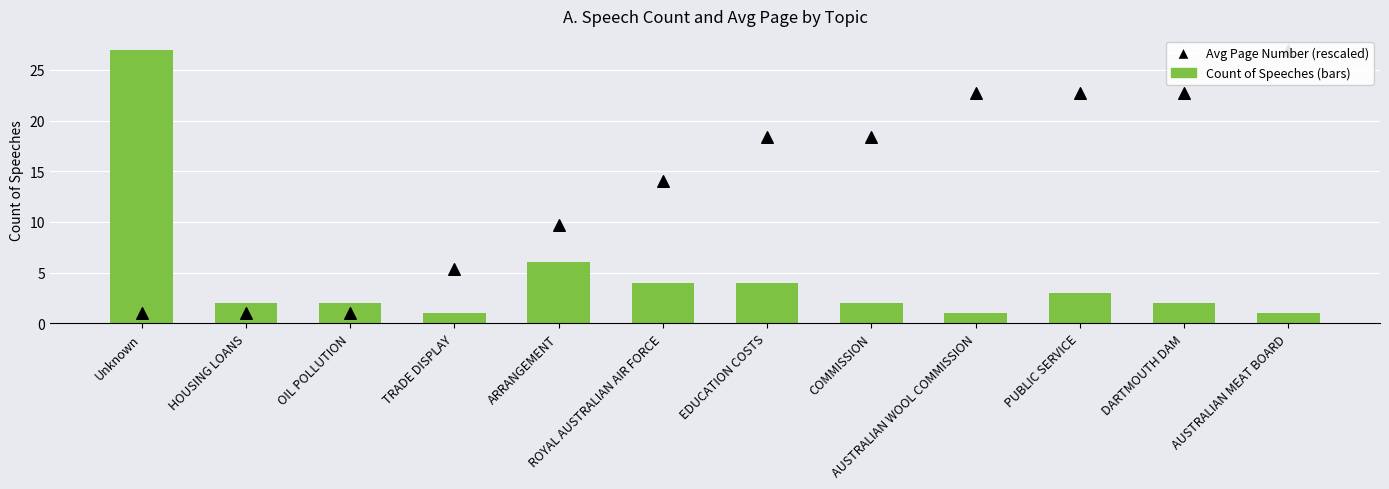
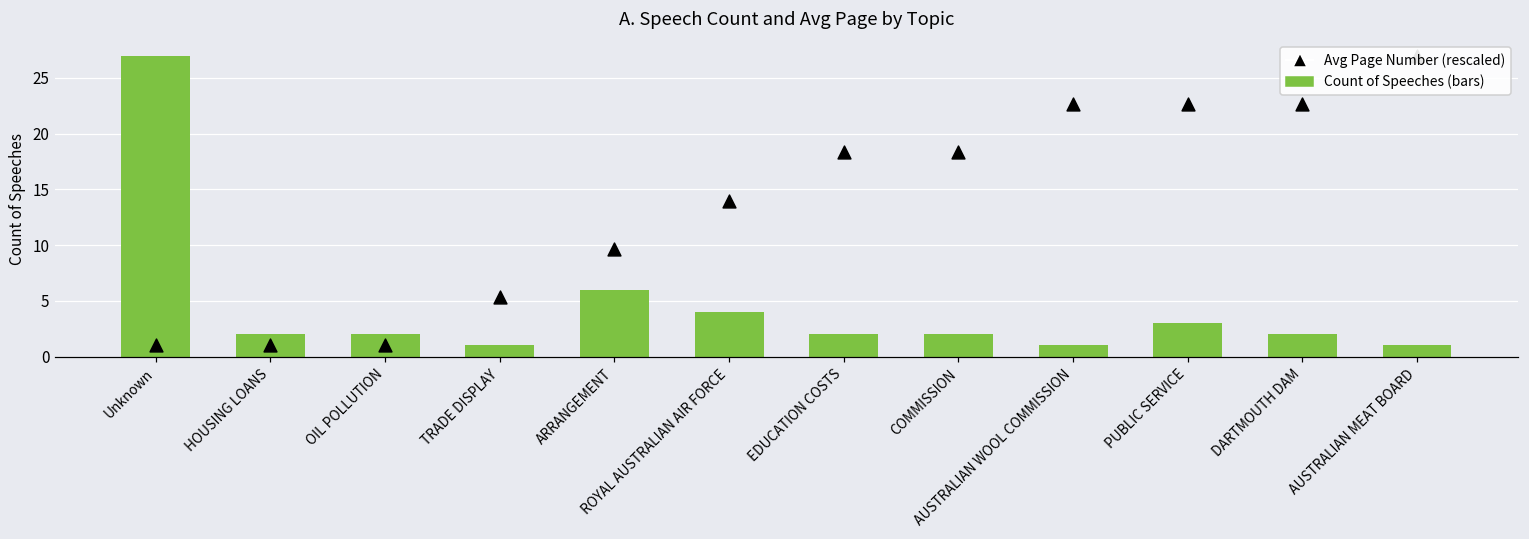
Count of Speeches (bars), EDUCATION COSTS: 4 -> 2
